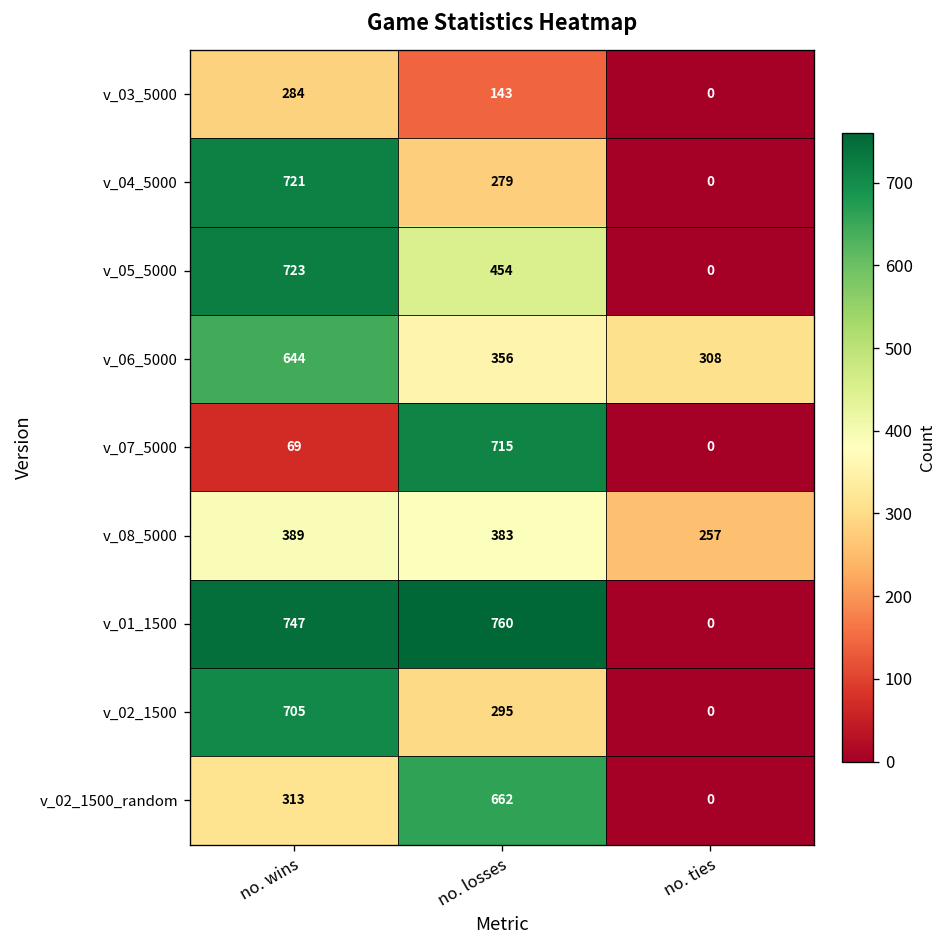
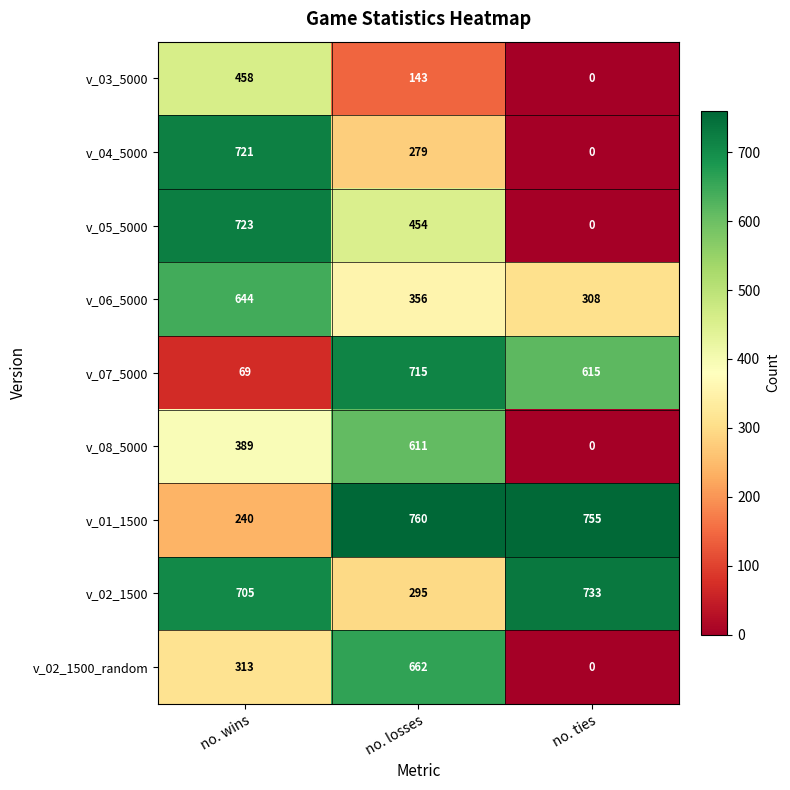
v_03_5000, no. wins: 284 -> 458
v_07_5000, no. ties: 0 -> 615
v_08_5000, no. losses: 383 -> 611
v_08_5000, no. ties: 257 -> 0
v_01_1500, no. wins: 747 -> 240
v_01_1500, no. ties: 0 -> 755
v_02_1500, no. ties: 0 -> 733
